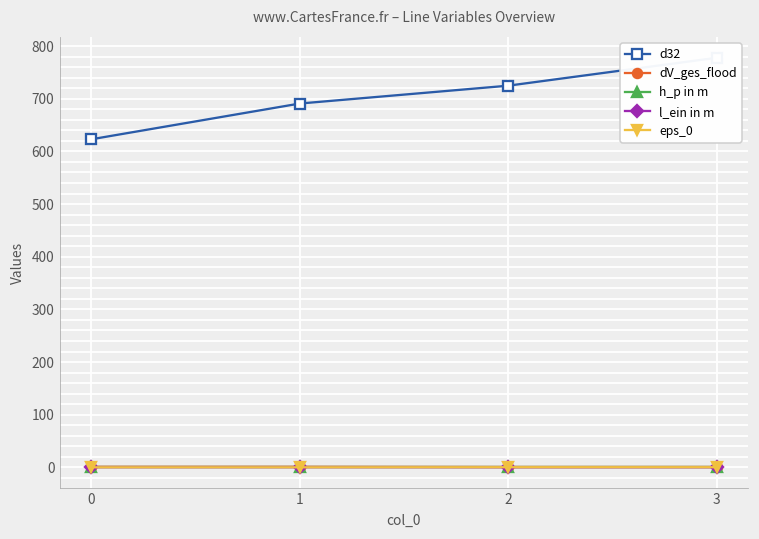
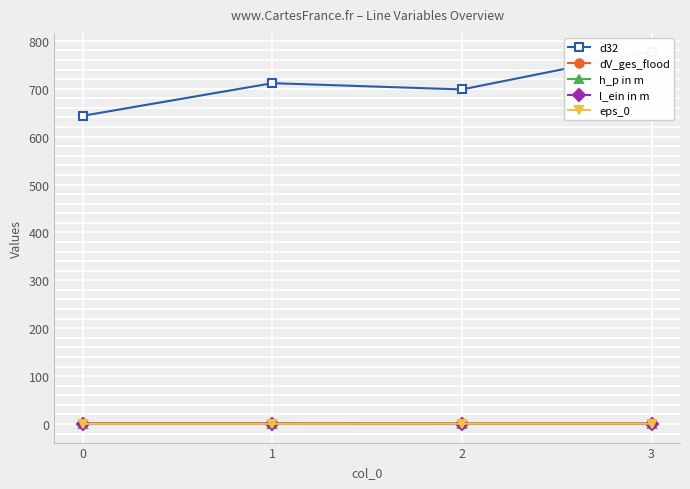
d32, 0: 620 -> 640
d32, 1: 690 -> 710
d32, 2: 720 -> 700
